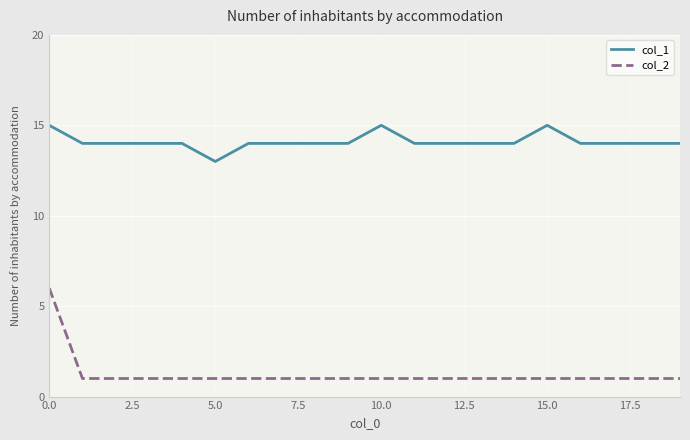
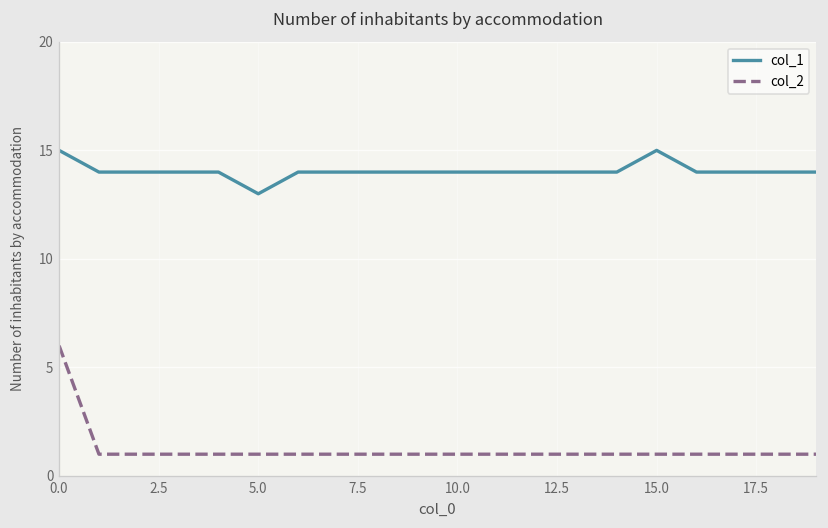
col_1, 10.0: 15 -> 14
